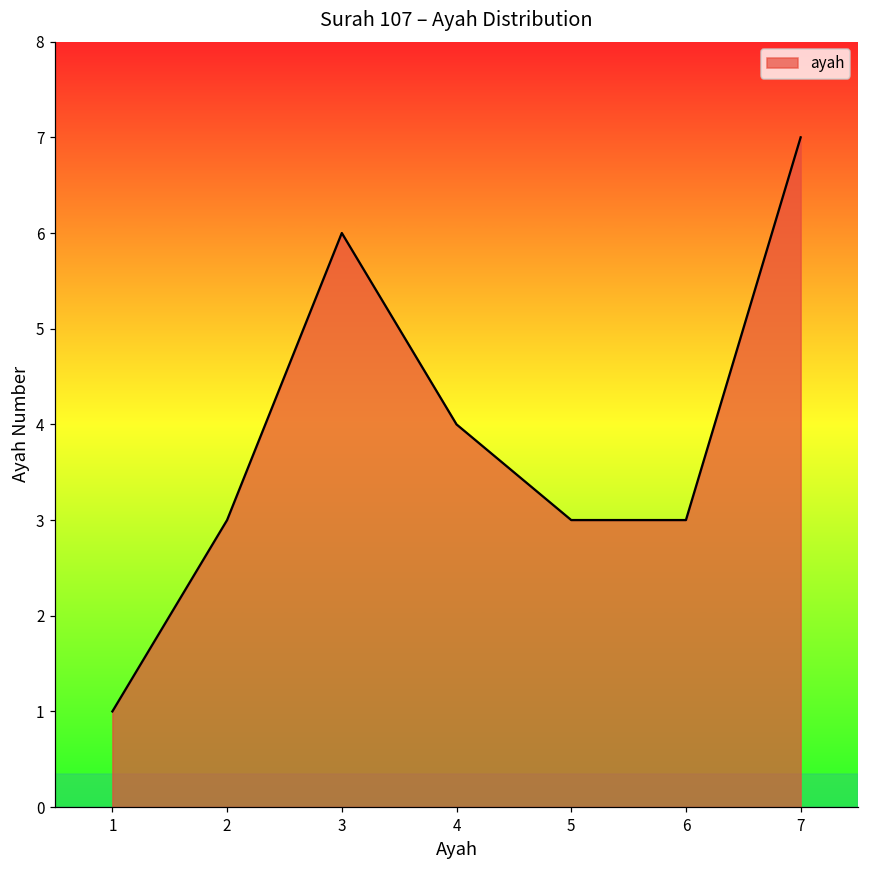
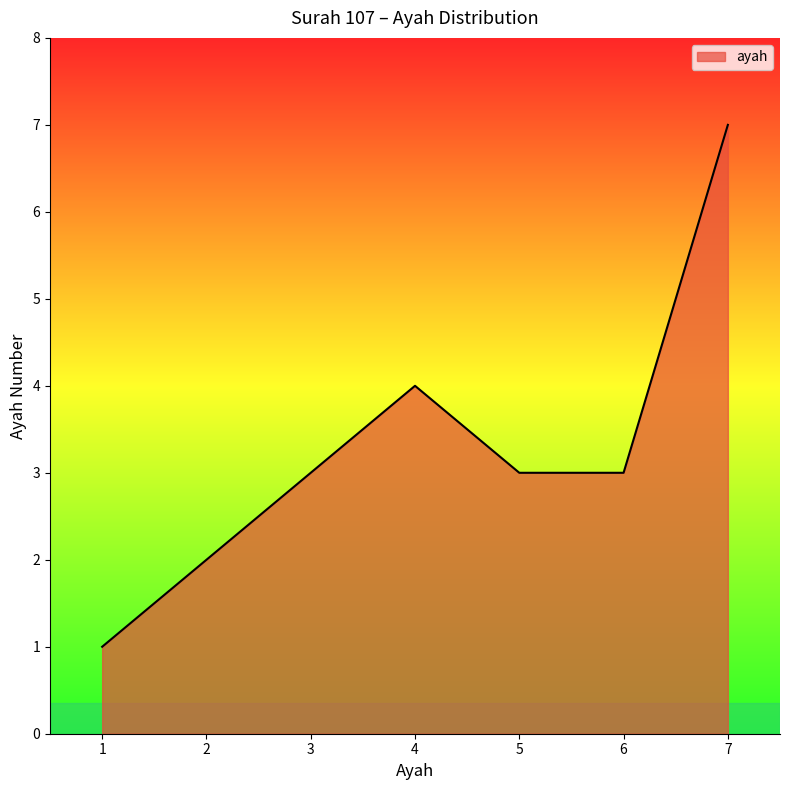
2: 3 -> 2
3: 6 -> 3
